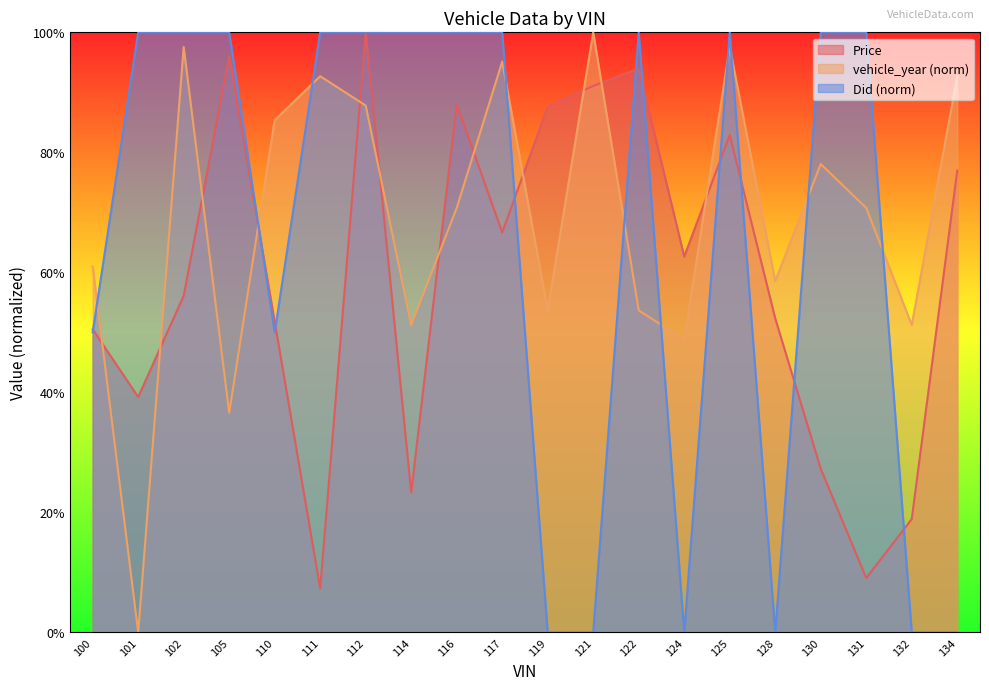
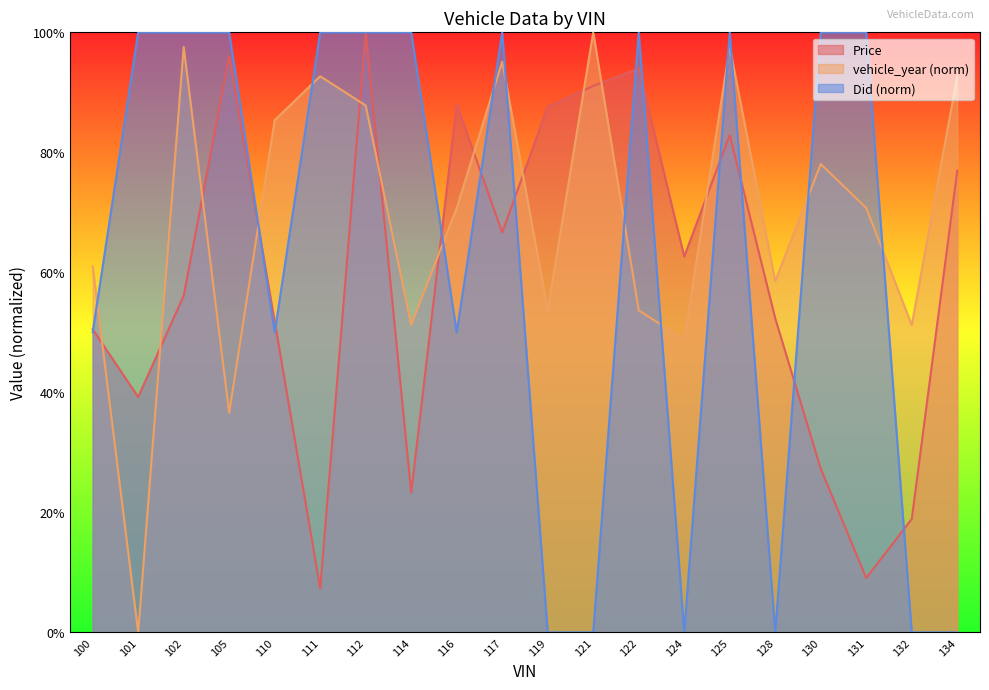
Did (norm), 116: 100% -> 50%
